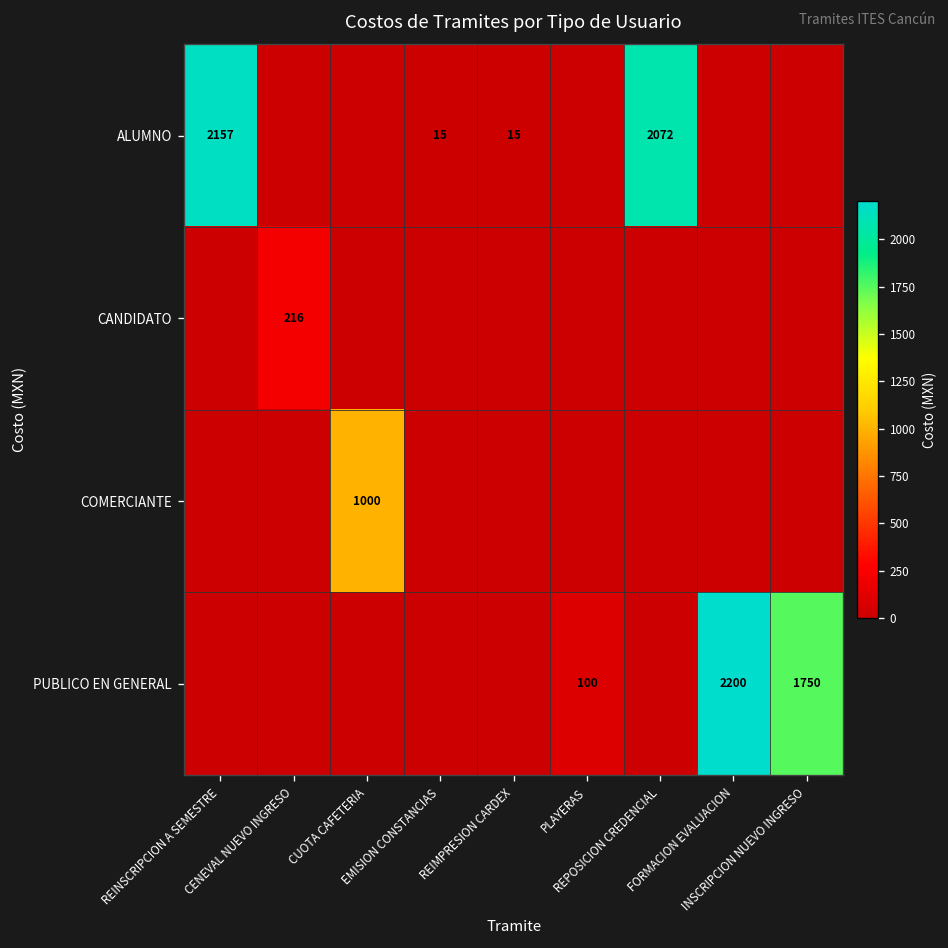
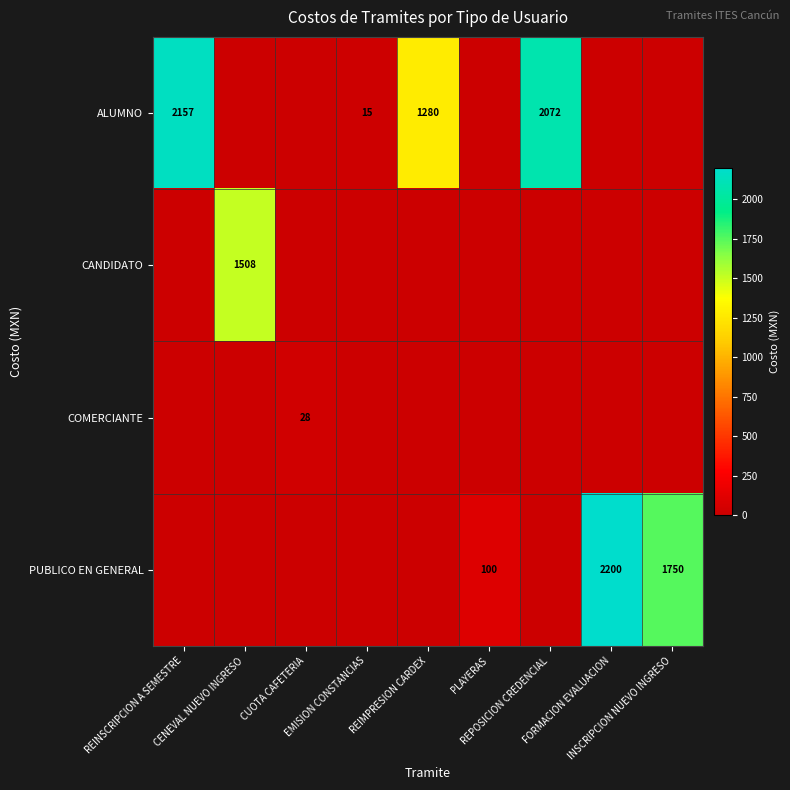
ALUMNO, REIMPRESION CARDEX: 15 -> 1280
CANDIDATO, CENEVAL NUEVO INGRESO: 216 -> 1508
COMERCIANTE, CUOTA CAFETERIA: 1000 -> 28
